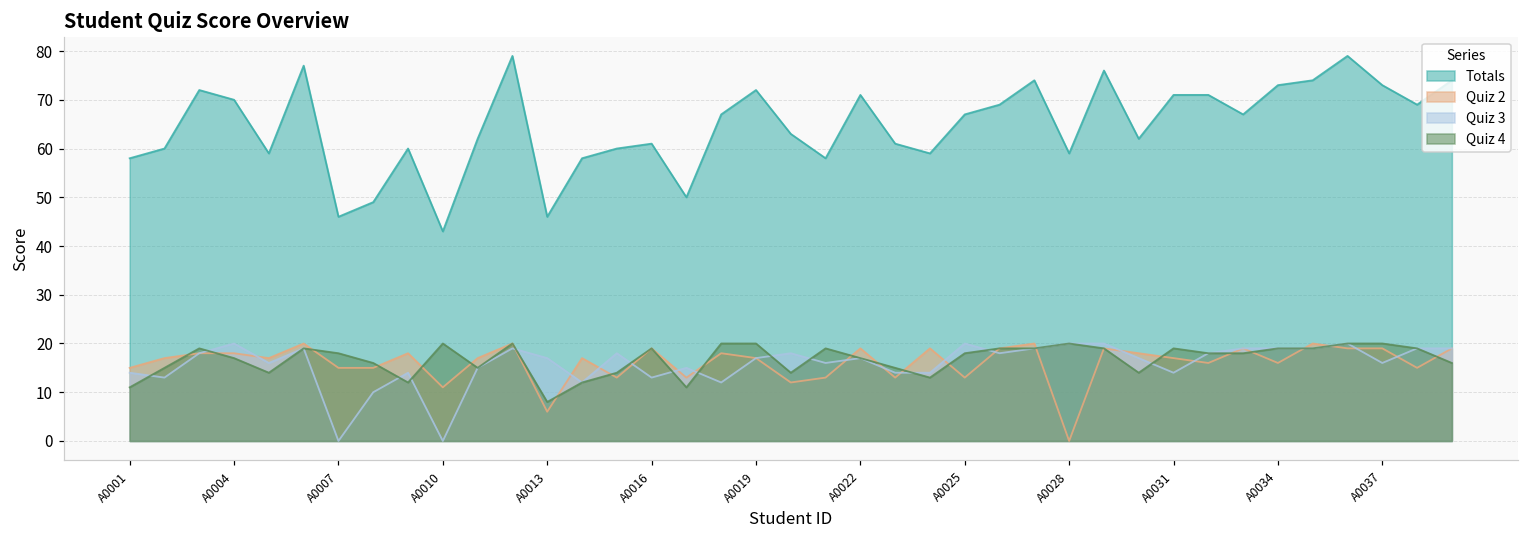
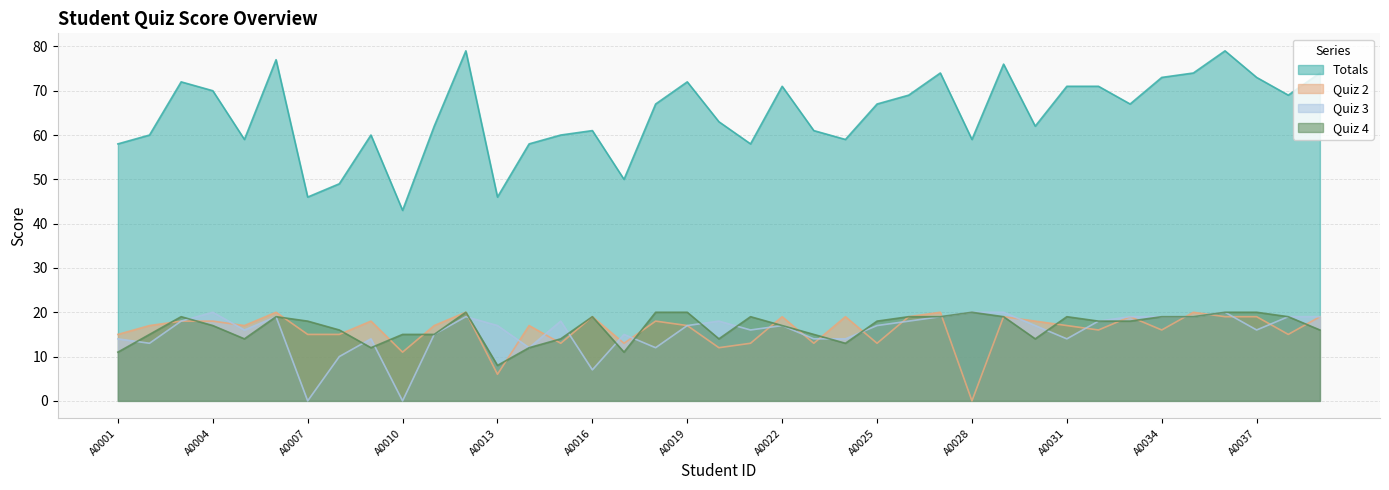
Quiz 4, A0010: 20 -> 15
Quiz 3, A0016: 13 -> 7
Quiz 3, A0025: 20 -> 17
